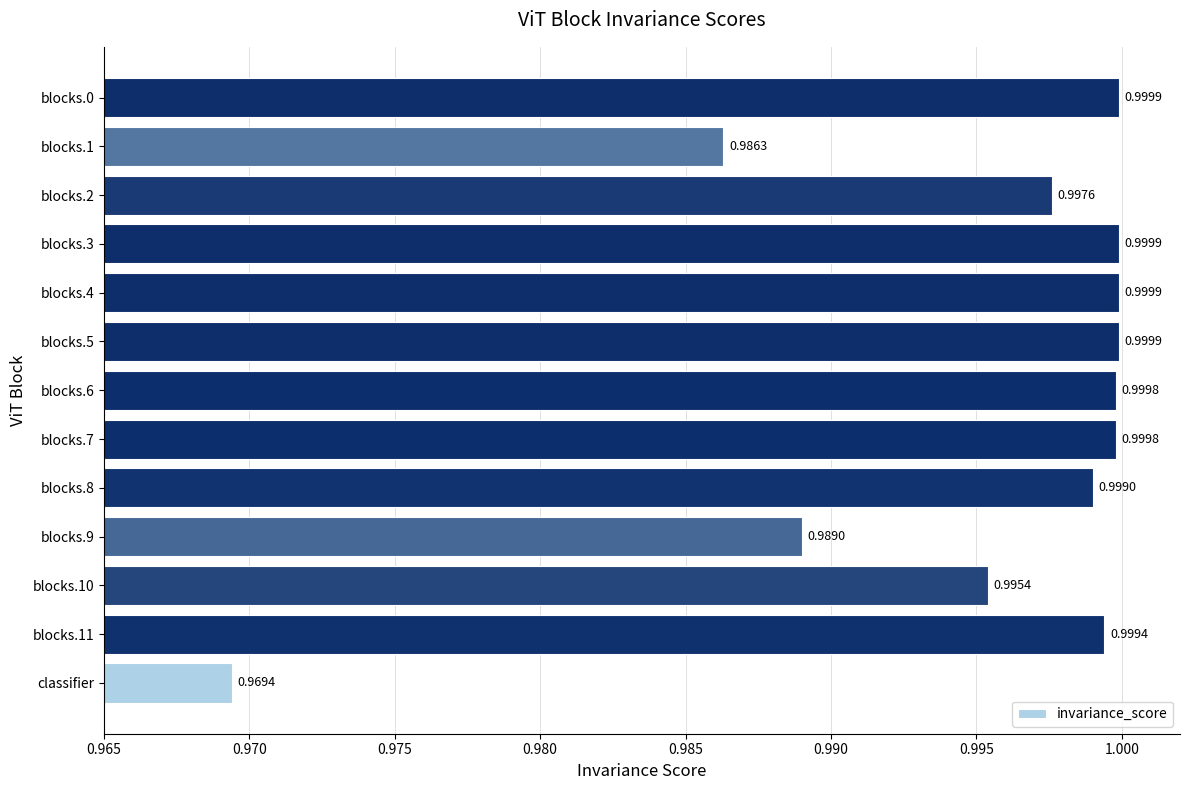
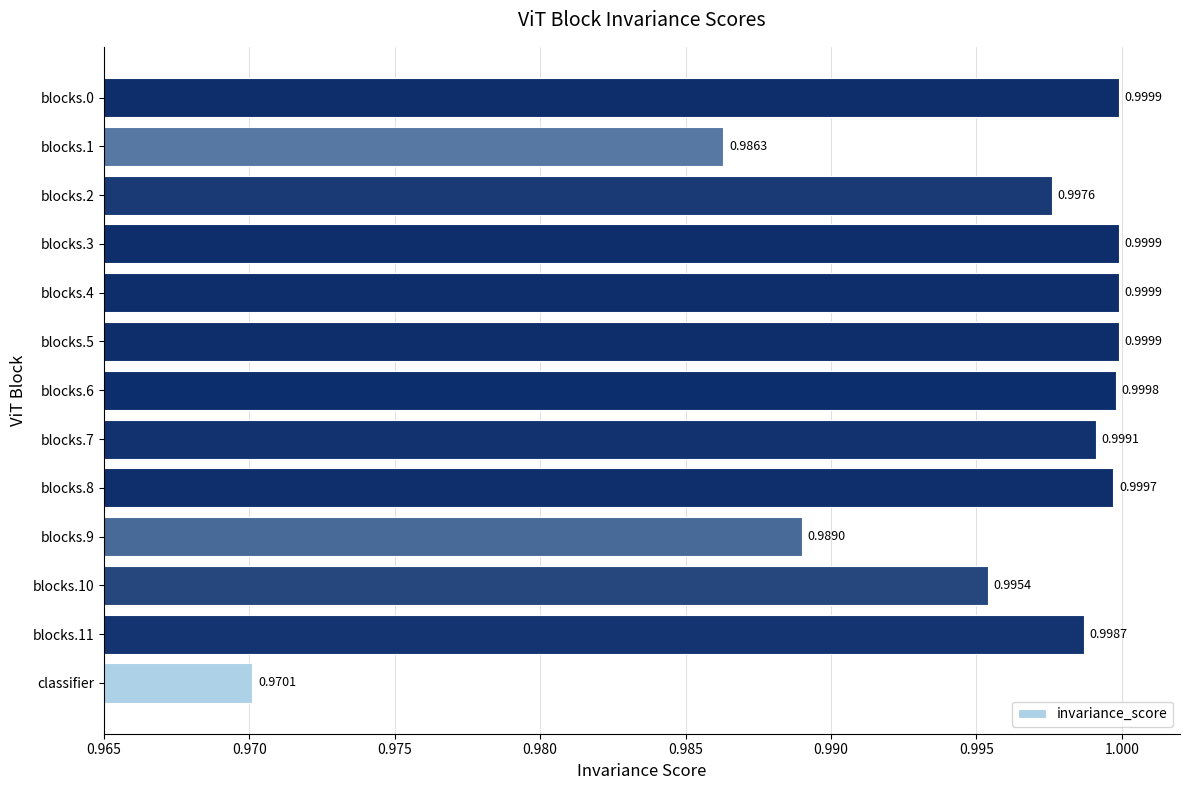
blocks.7: 0.9998 -> 0.9991
blocks.8: 0.9990 -> 0.9997
blocks.11: 0.9994 -> 0.9987
classifier: 0.9694 -> 0.9701
